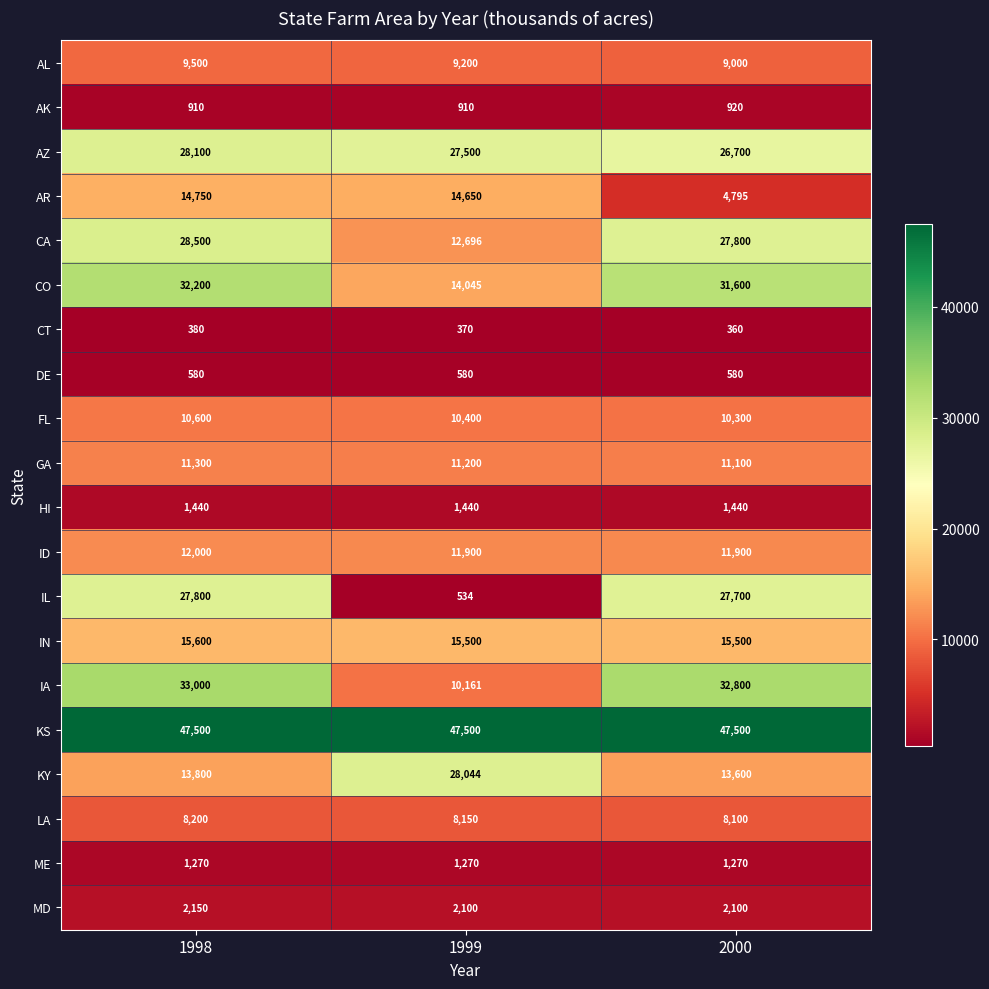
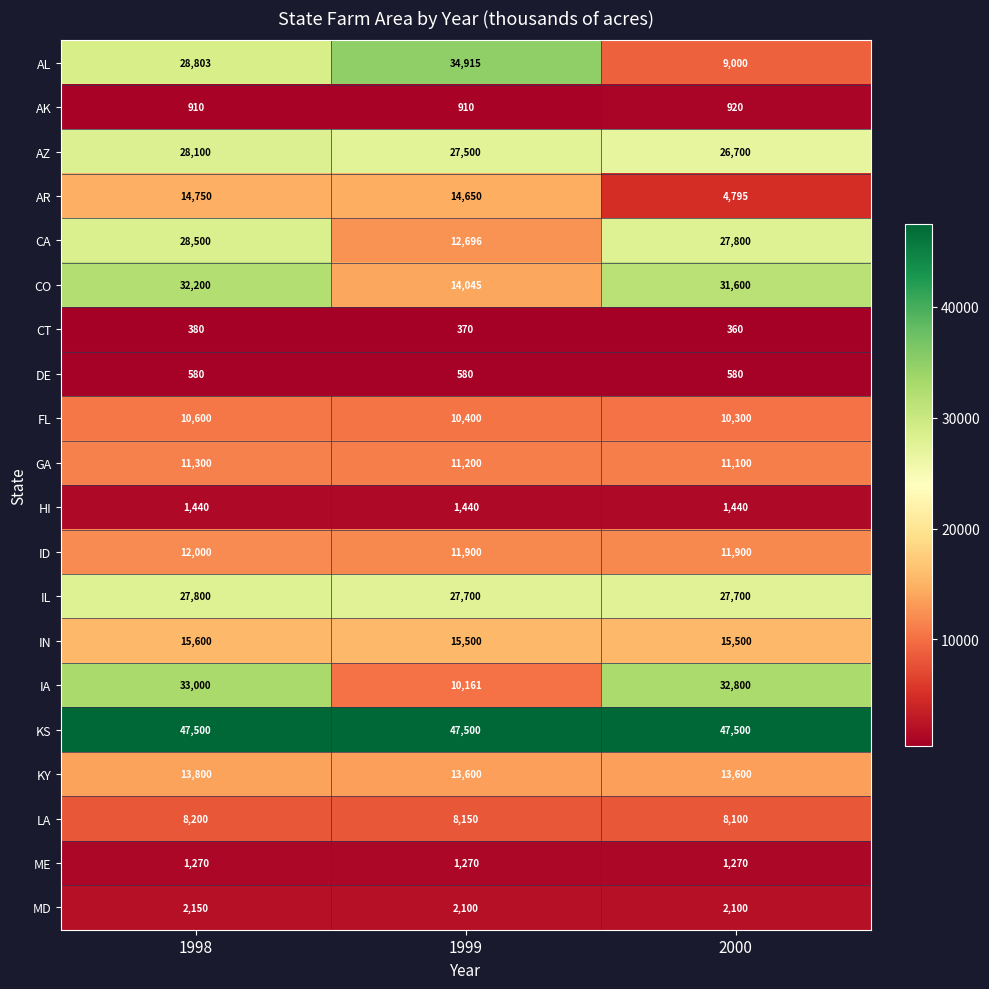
AL, 1998: 9,500 -> 28,803
AL, 1999: 9,200 -> 34,915
IL, 1999: 534 -> 27,700
KY, 1999: 28,044 -> 13,600
